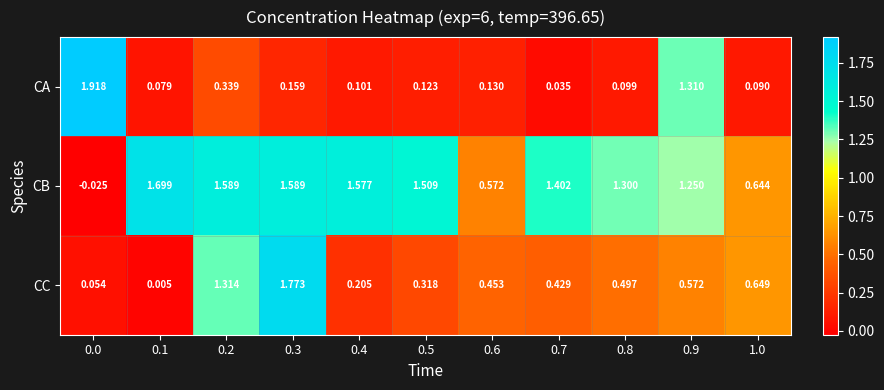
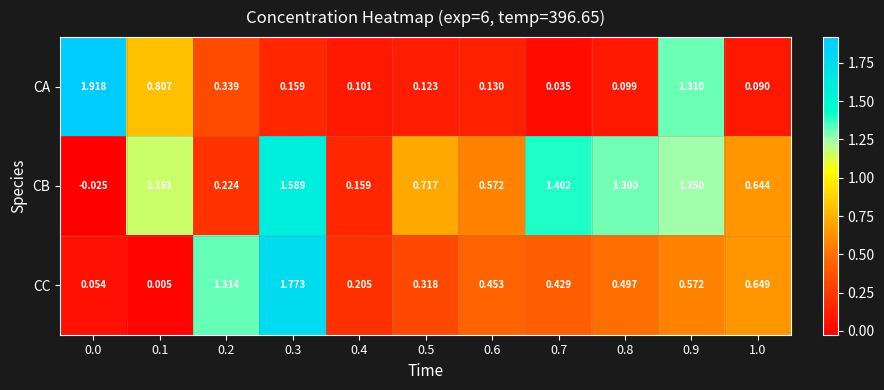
CA, 0.1: 0.079 -> 0.807
CB, 0.1: 1.699 -> 1.161
CB, 0.2: 1.589 -> 0.224
CB, 0.4: 1.577 -> 0.159
CB, 0.5: 1.509 -> 0.717
